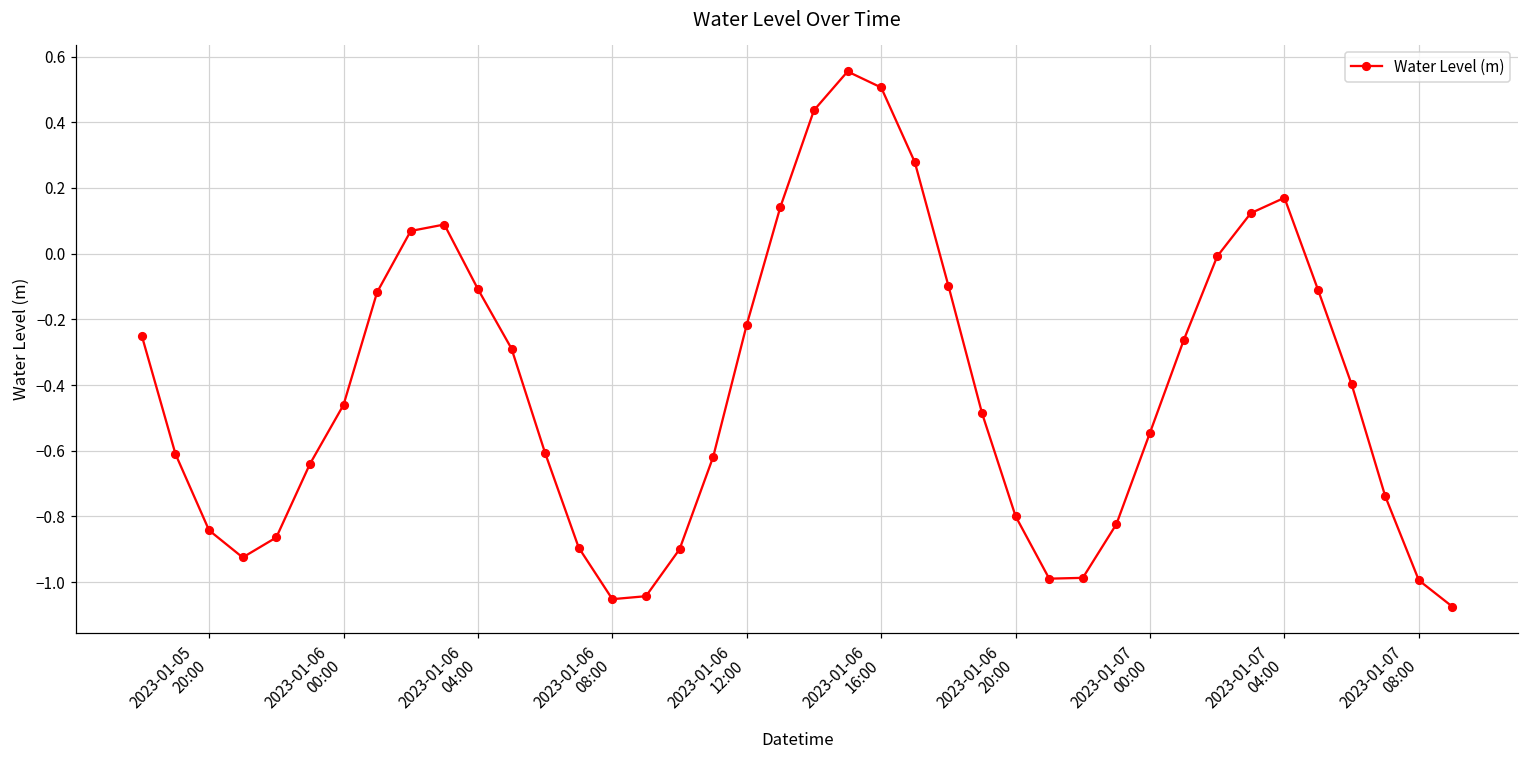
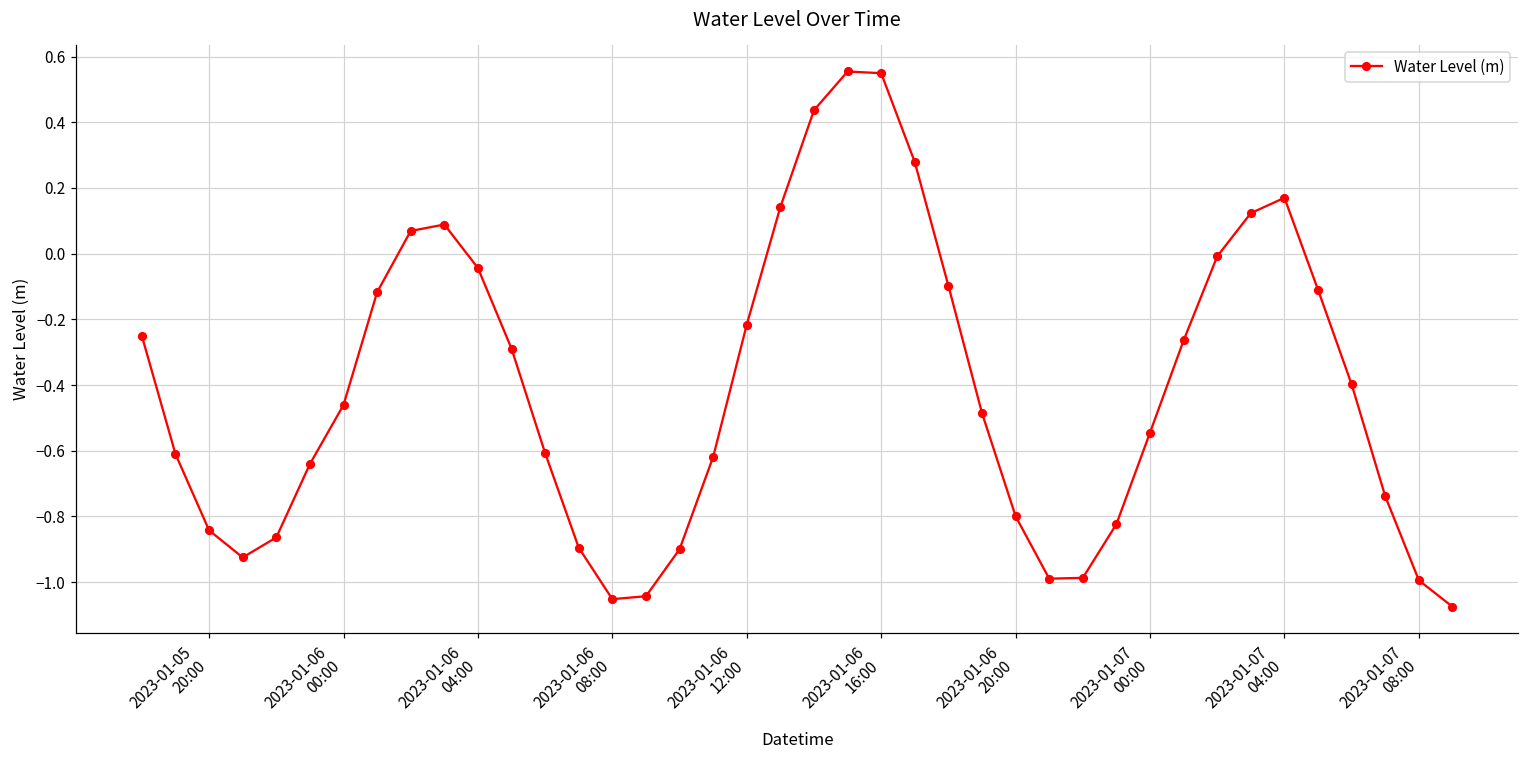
2023-01-06 04:00: -0.11 -> -0.04
2023-01-06 16:00: 0.51 -> 0.55
